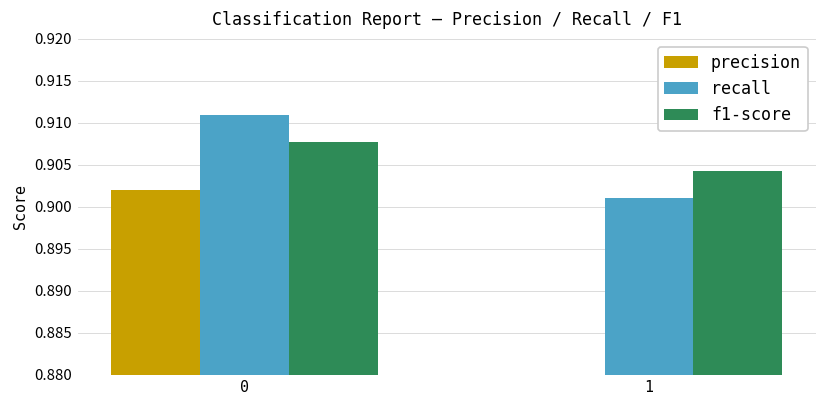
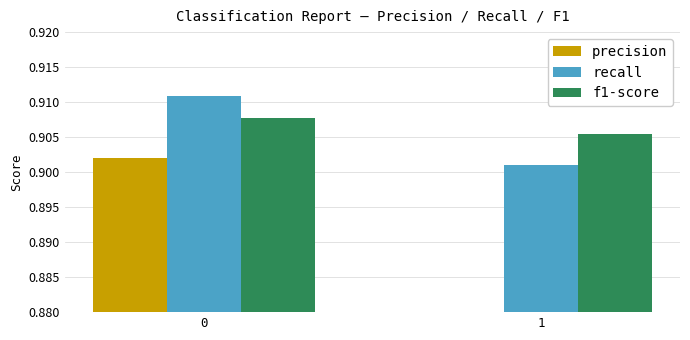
f1-score, 1: 0.904 -> 0.905
